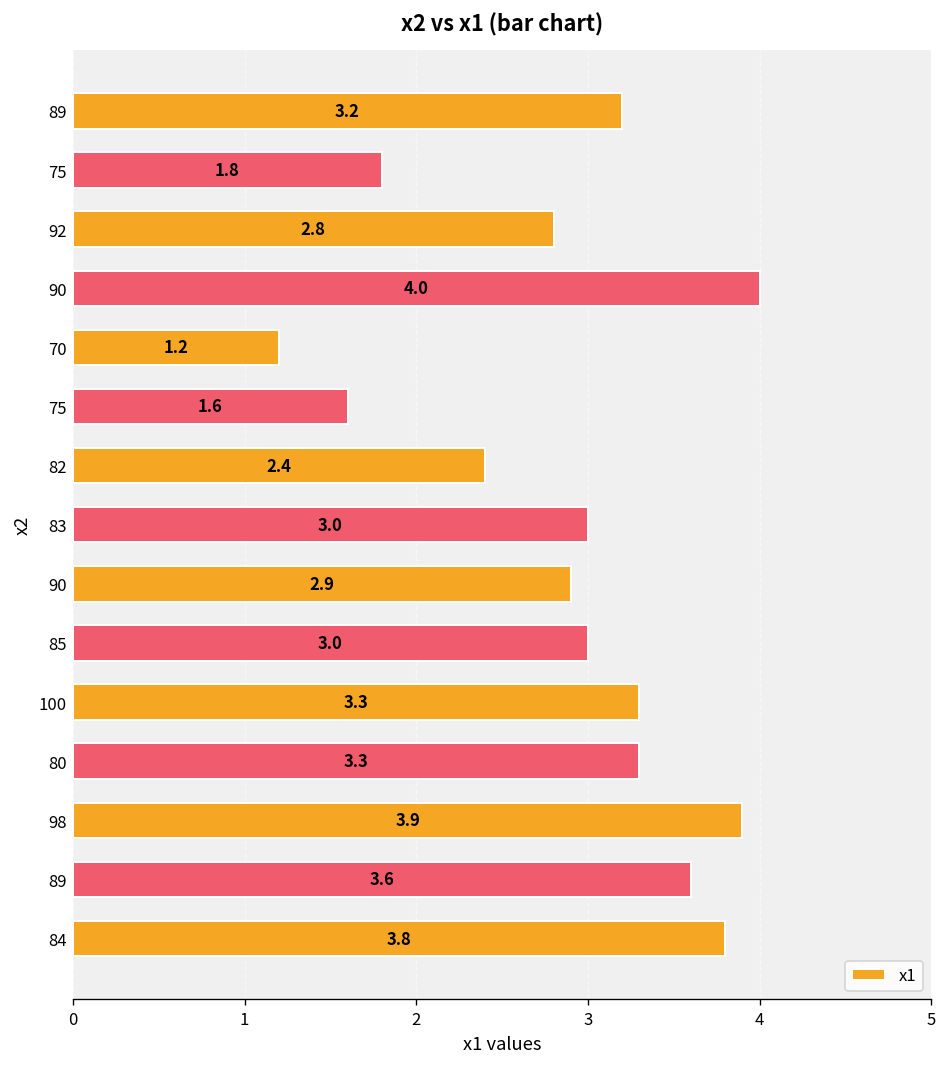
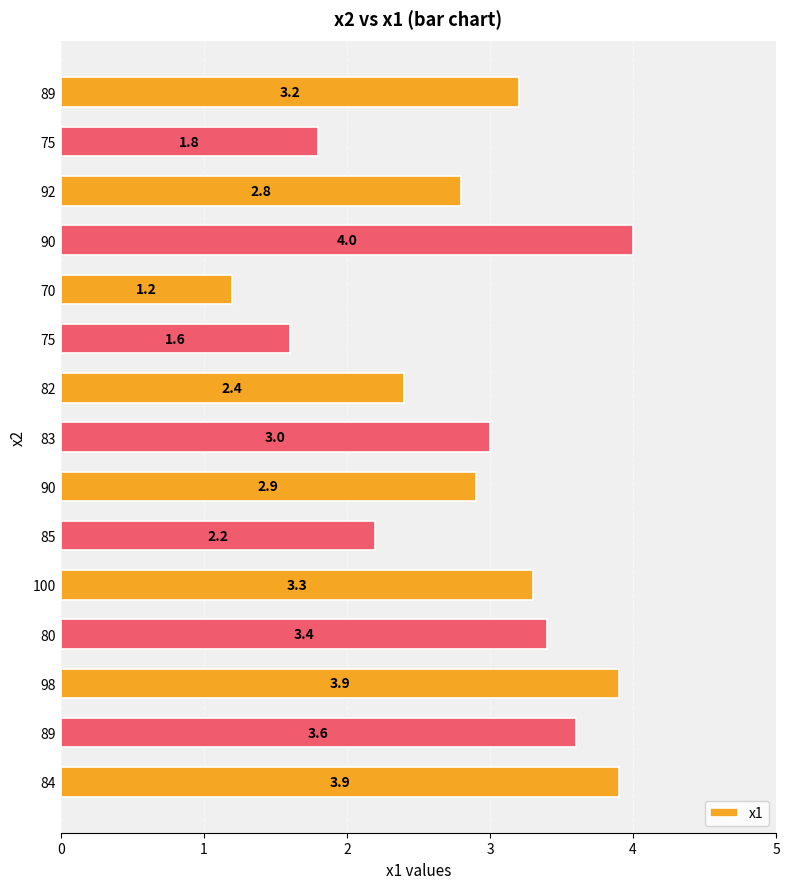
85: 3.0 -> 2.2
80: 3.3 -> 3.4
84: 3.8 -> 3.9
